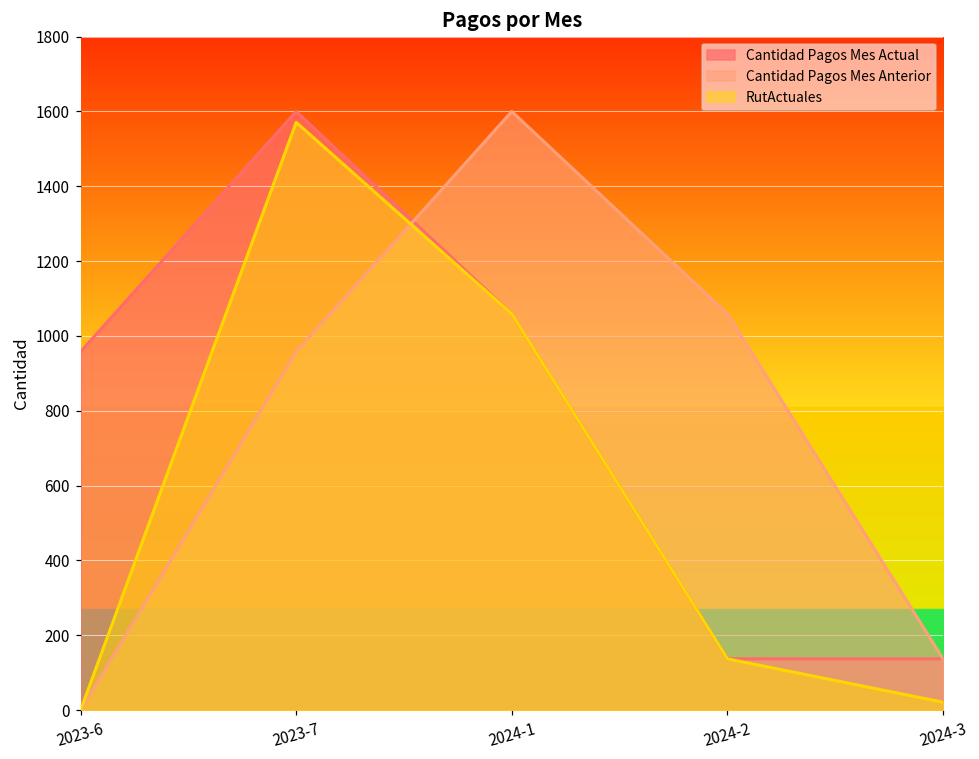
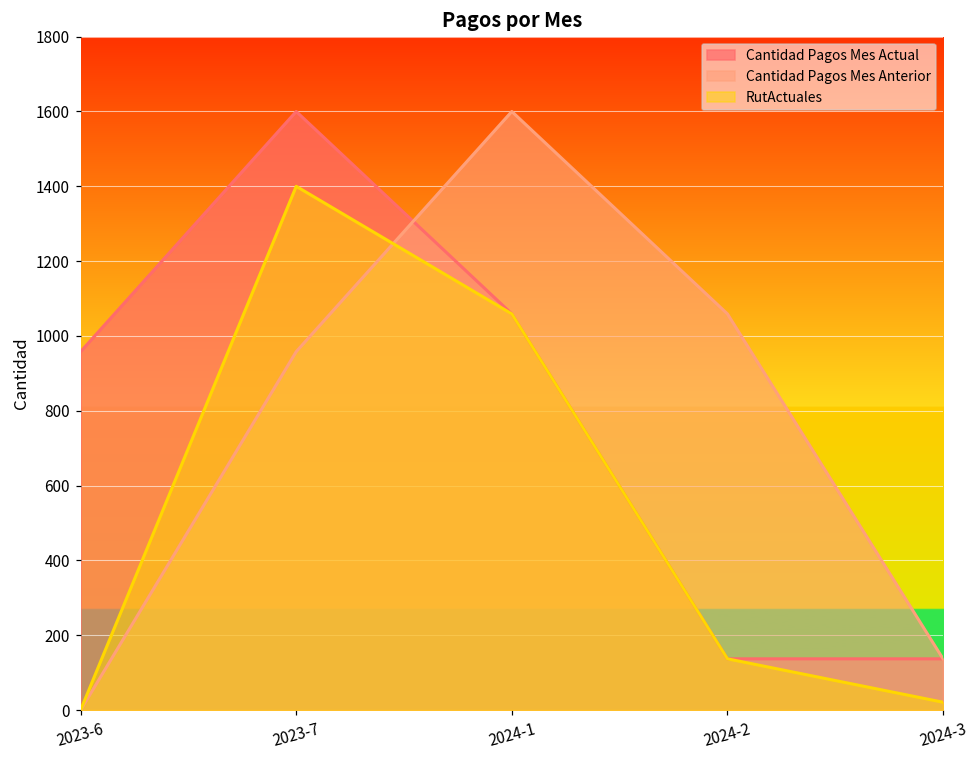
RutActuales, 2023-7: 1570 -> 1400
